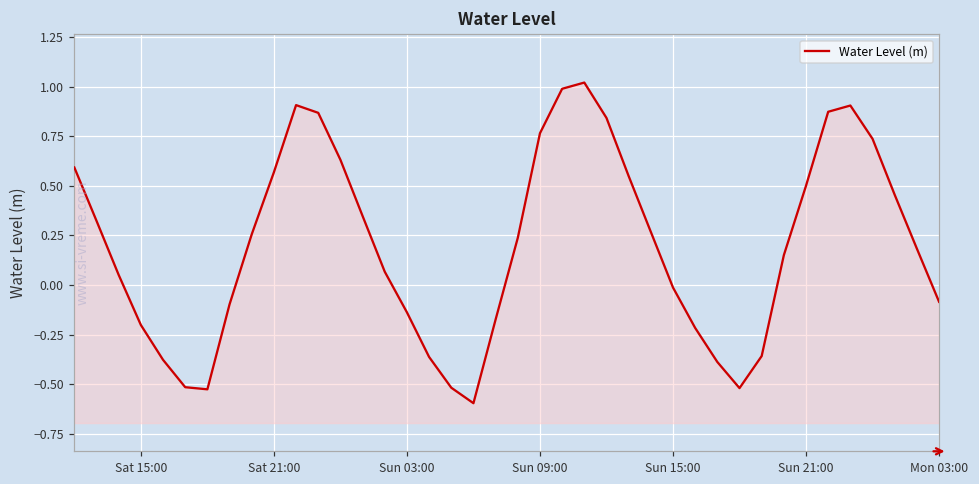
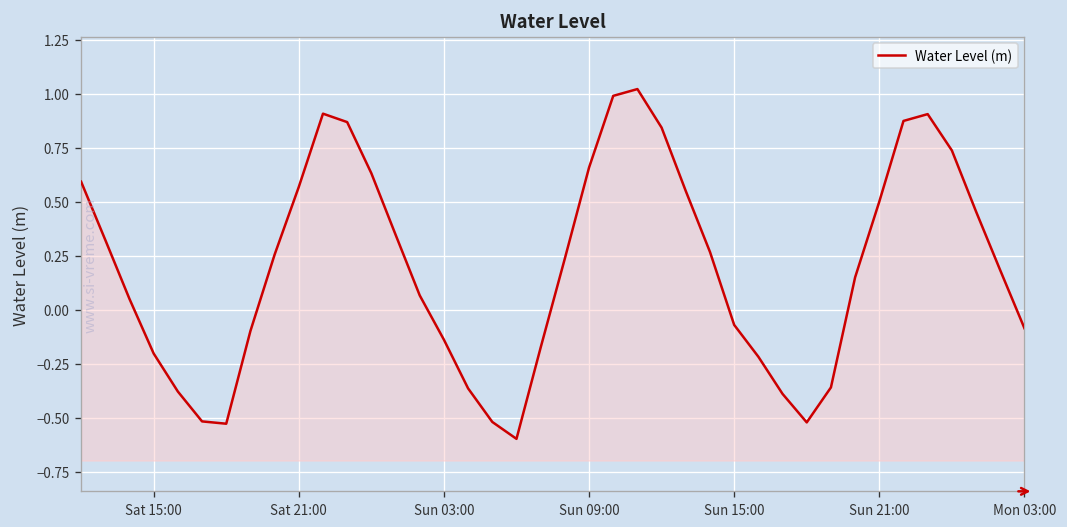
Sun 09:00: 0.77 -> 0.66
Sun 15:00: -0.01 -> -0.07
